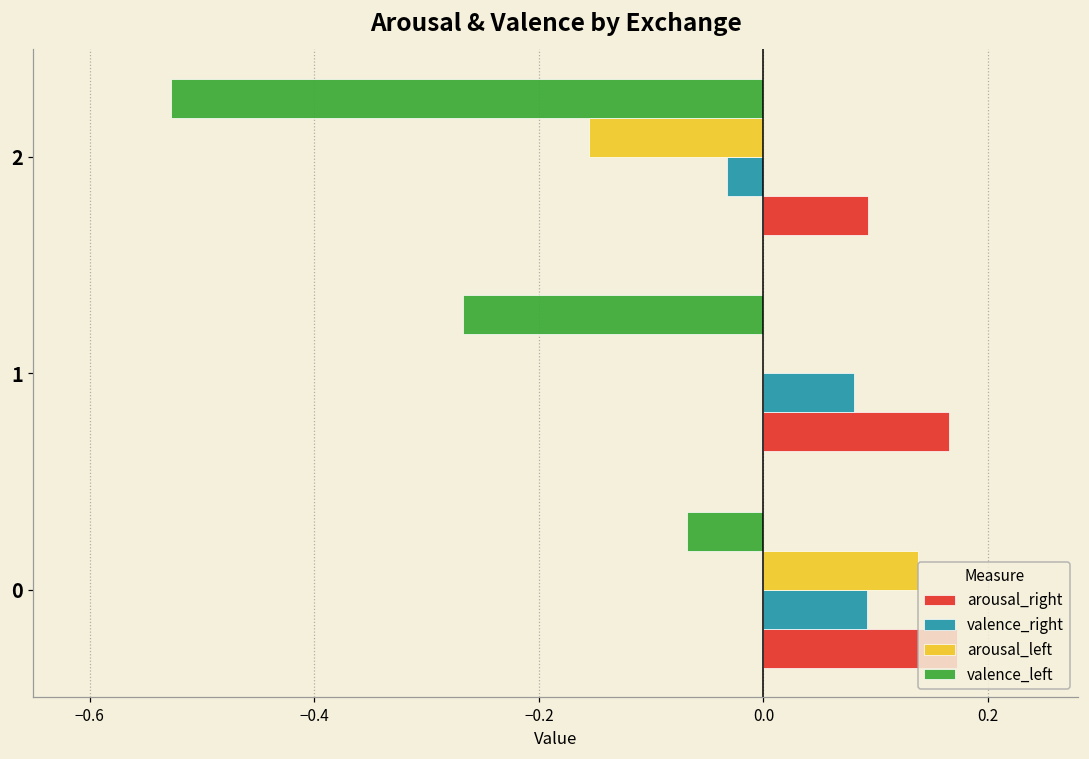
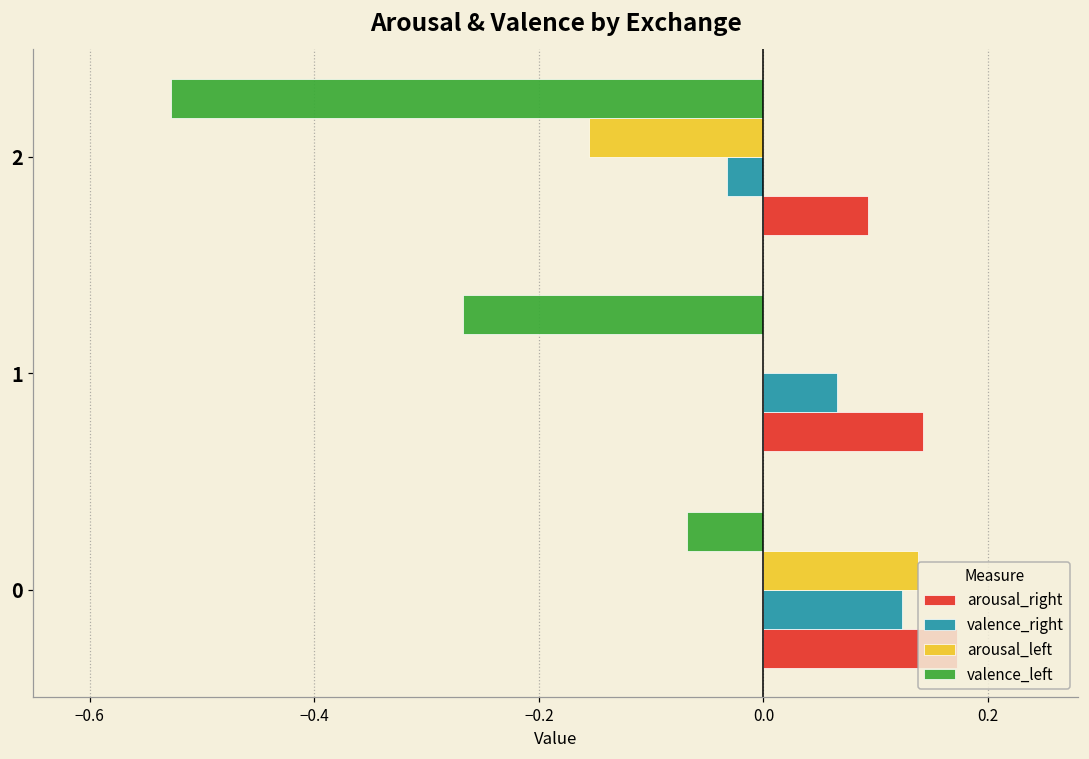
valence_right, 1: 0.080 -> 0.066
arousal_right, 1: 0.165 -> 0.142
valence_right, 0: 0.092 -> 0.123
